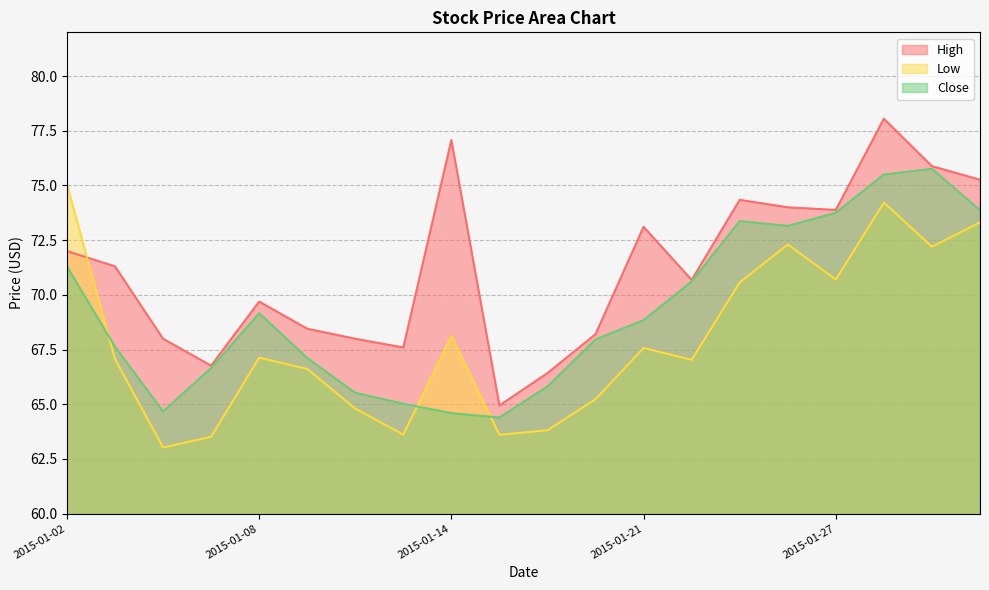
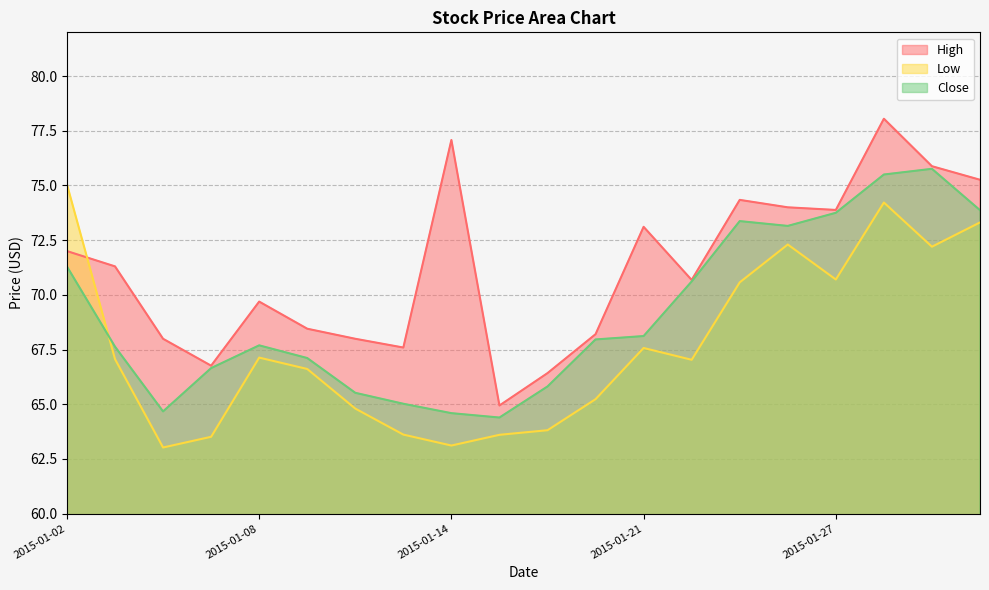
Close, 2015-01-08: 69.2 -> 67.7
Low, 2015-01-14: 68.1 -> 63.1
Close, 2015-01-21: 68.8 -> 68.1
